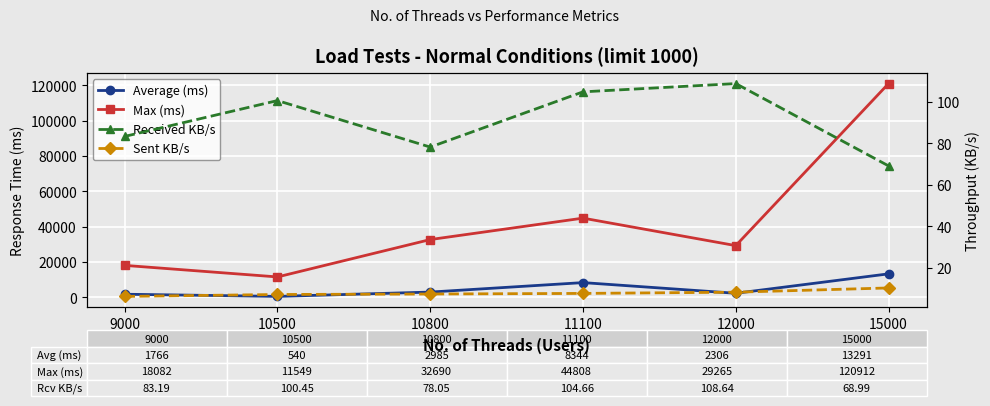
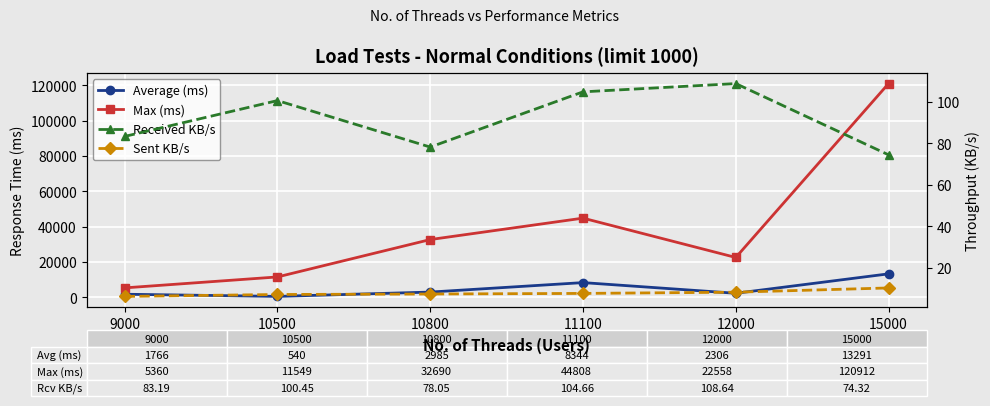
Max (ms), 9000: 18082 -> 5360
Max (ms), 12000: 29265 -> 22558
Received KB/s, 15000: 68.99 -> 74.32
